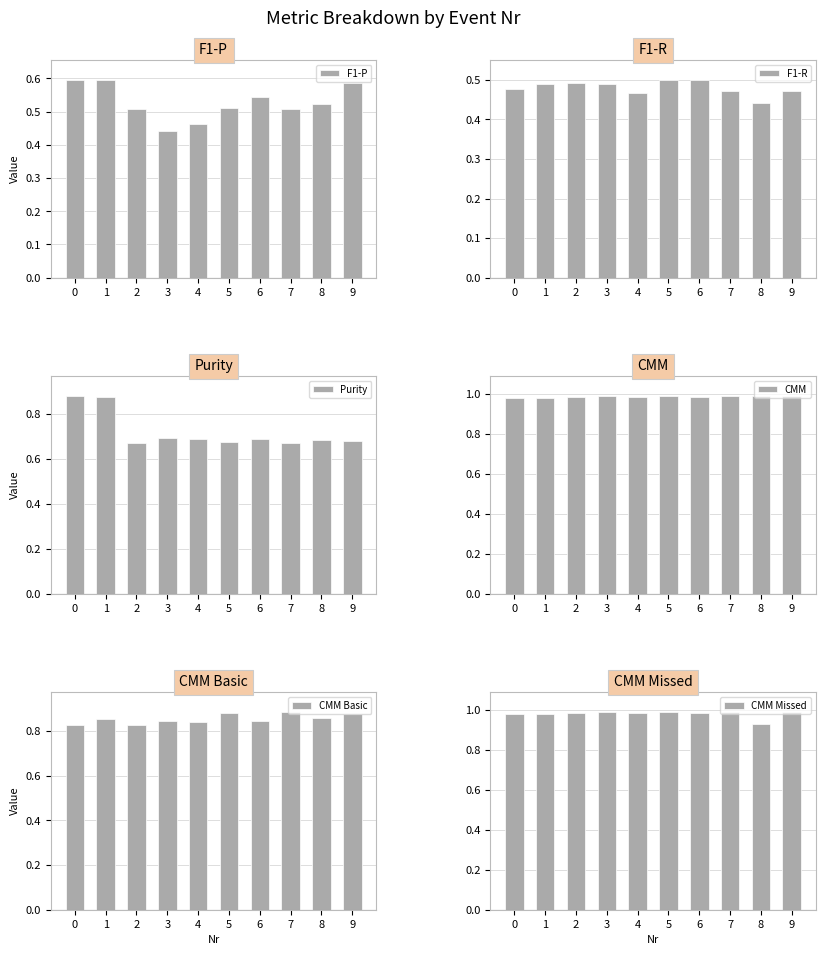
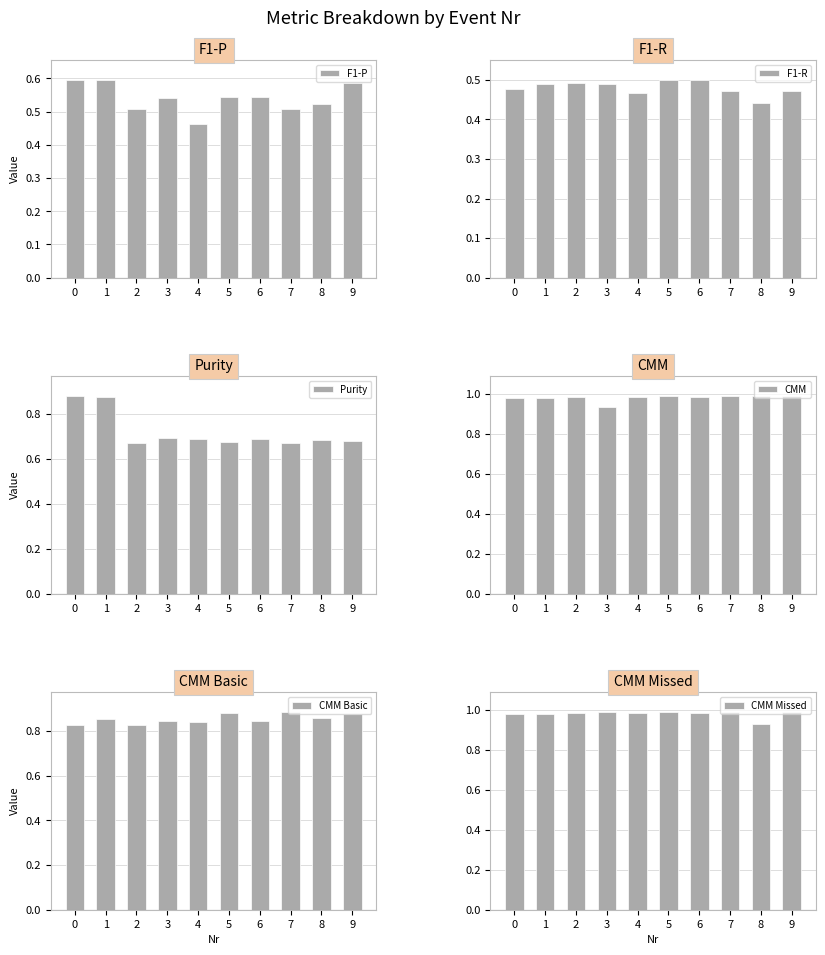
F1-P, 3: 0.44 -> 0.54
F1-P, 5: 0.51 -> 0.54
CMM, 3: 0.99 -> 0.93
